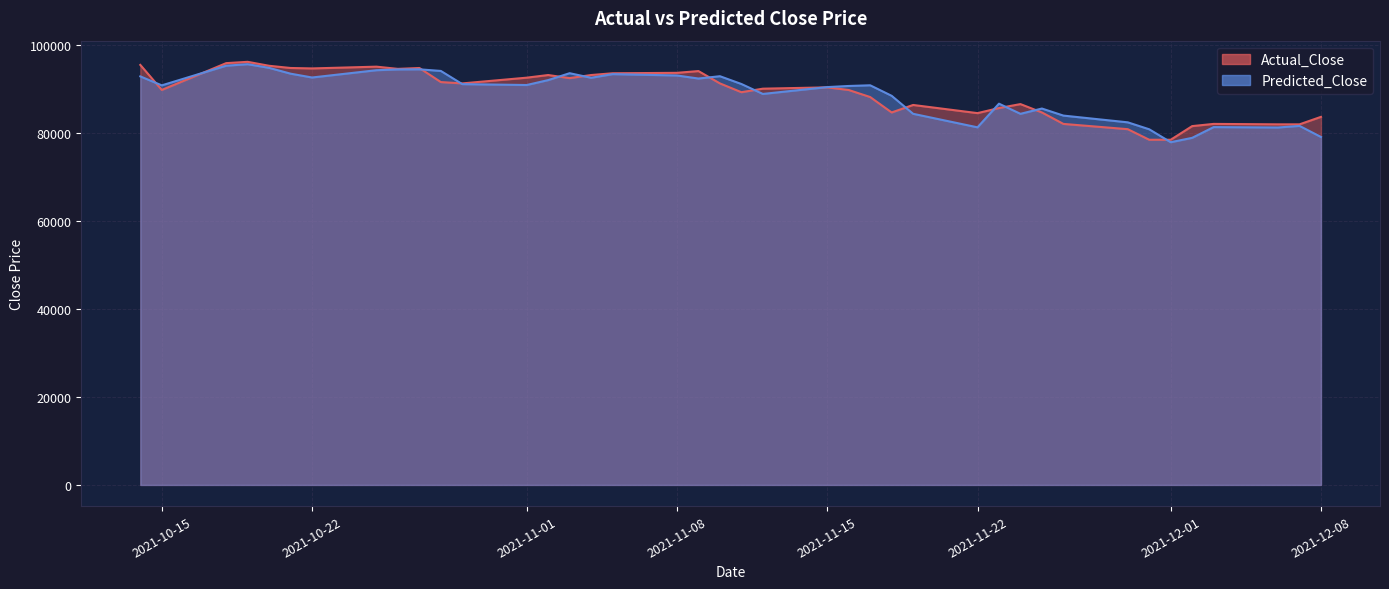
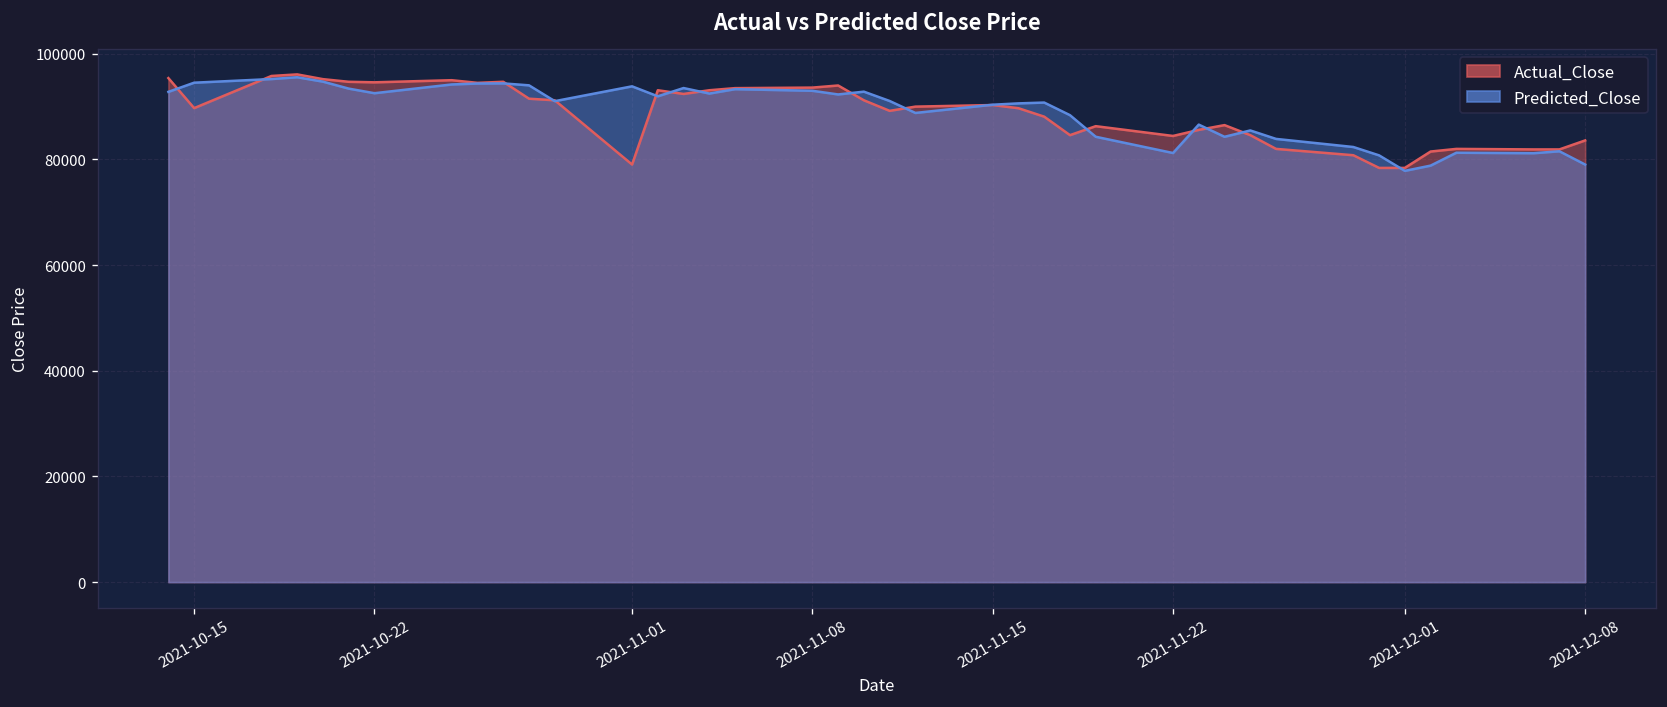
Predicted_Close, 2021-10-15: 91000 -> 95000
Actual_Close, 2021-11-01: 92000 -> 79000
Predicted_Close, 2021-11-01: 91000 -> 94000
